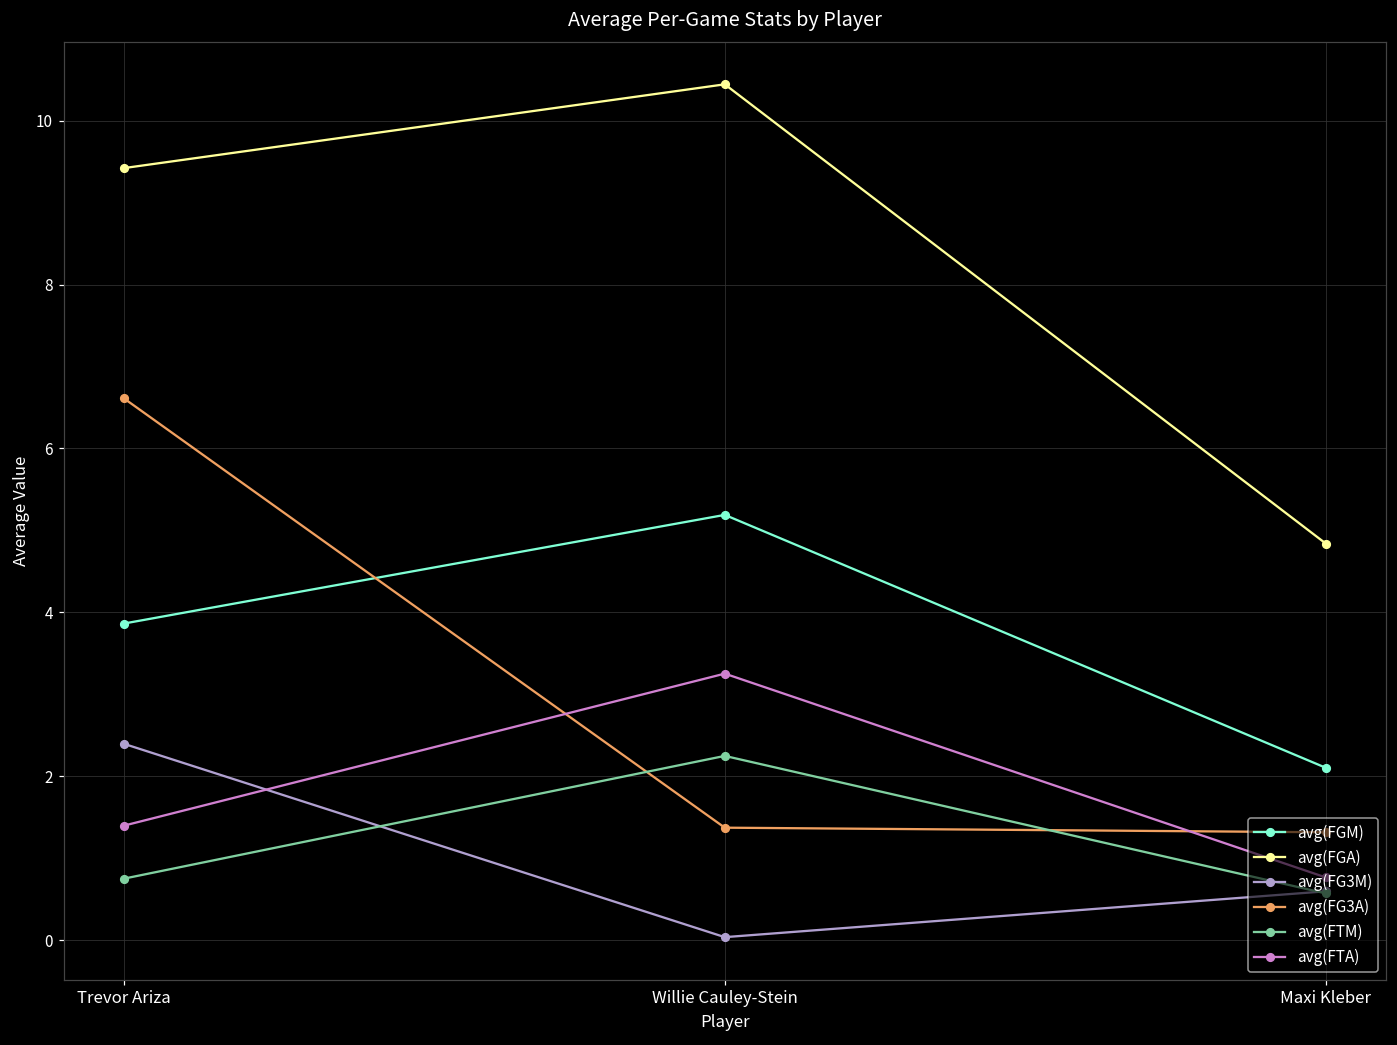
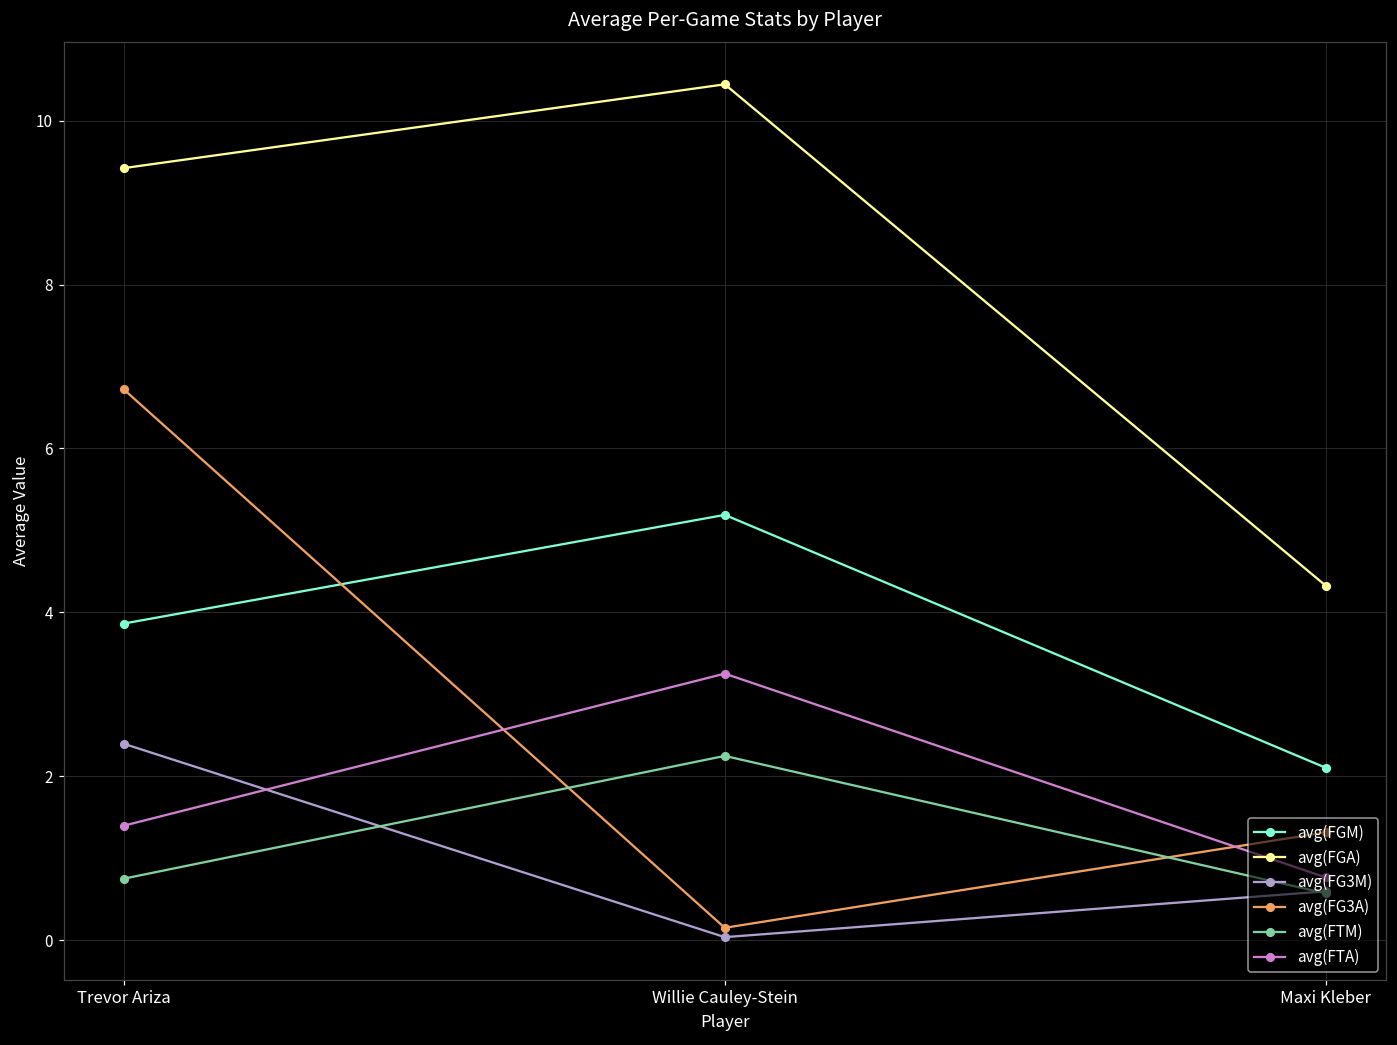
avg(FG3A), Trevor Ariza: 6.6 -> 6.7
avg(FG3A), Willie Cauley-Stein: 1.4 -> 0.2
avg(FGA), Maxi Kleber: 4.8 -> 4.3
